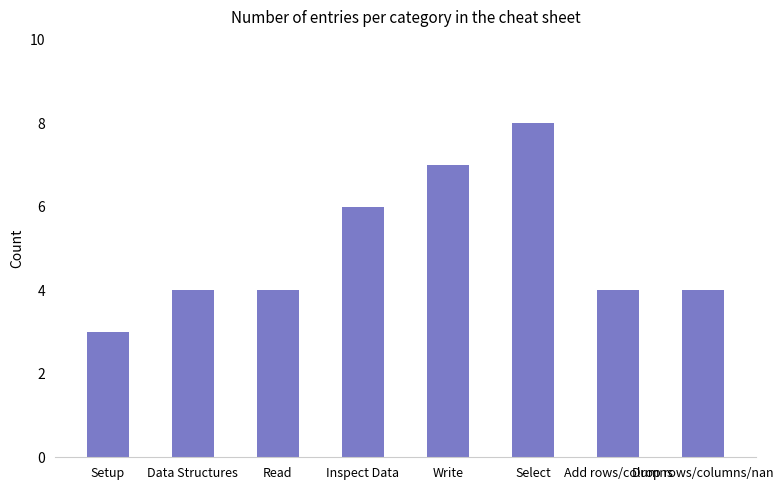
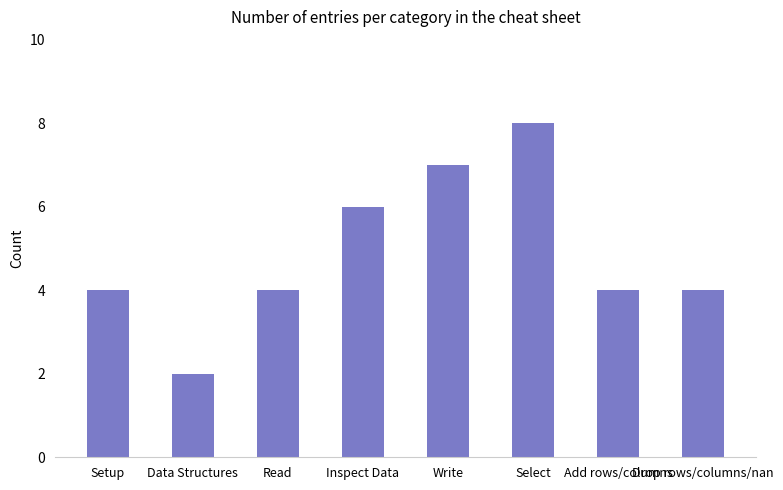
Setup: 3 -> 4
Data Structures: 4 -> 2
